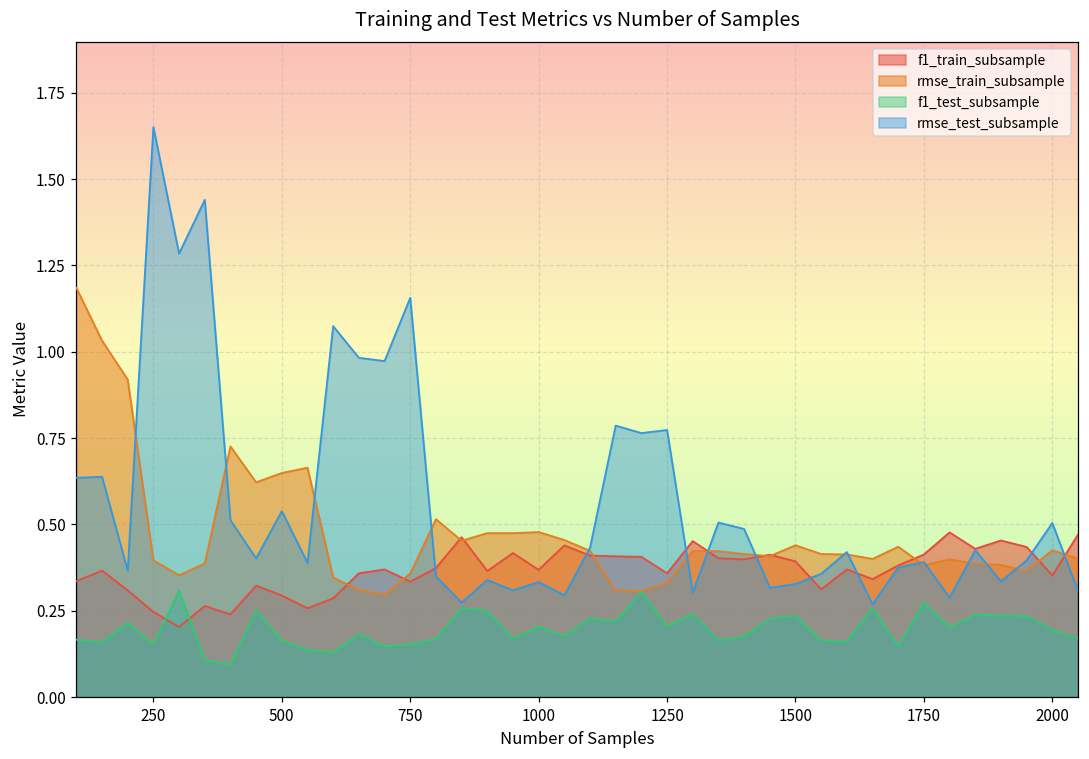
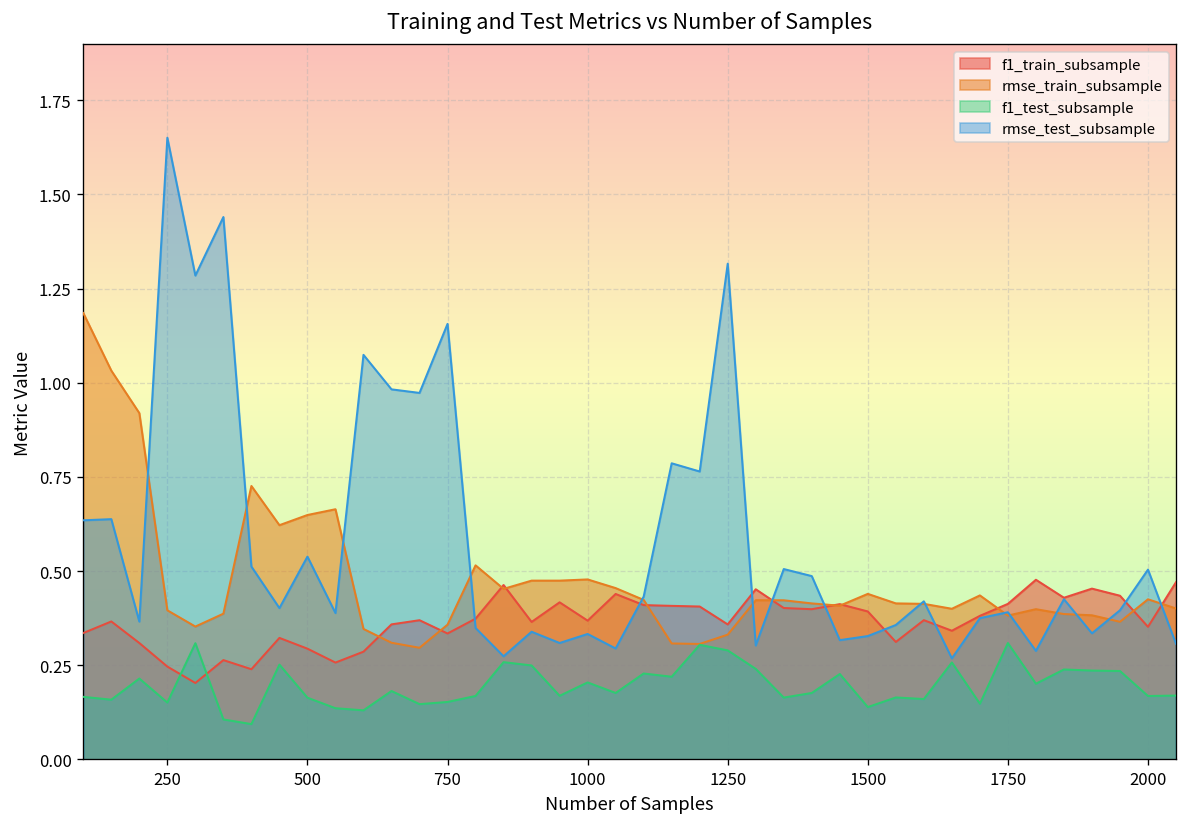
f1_test_subsample, 1250: 0.21 -> 0.29
rmse_test_subsample, 1250: 0.77 -> 1.32
f1_test_subsample, 1500: 0.24 -> 0.14
f1_test_subsample, 1750: 0.27 -> 0.31
f1_test_subsample, 2000: 0.19 -> 0.17
